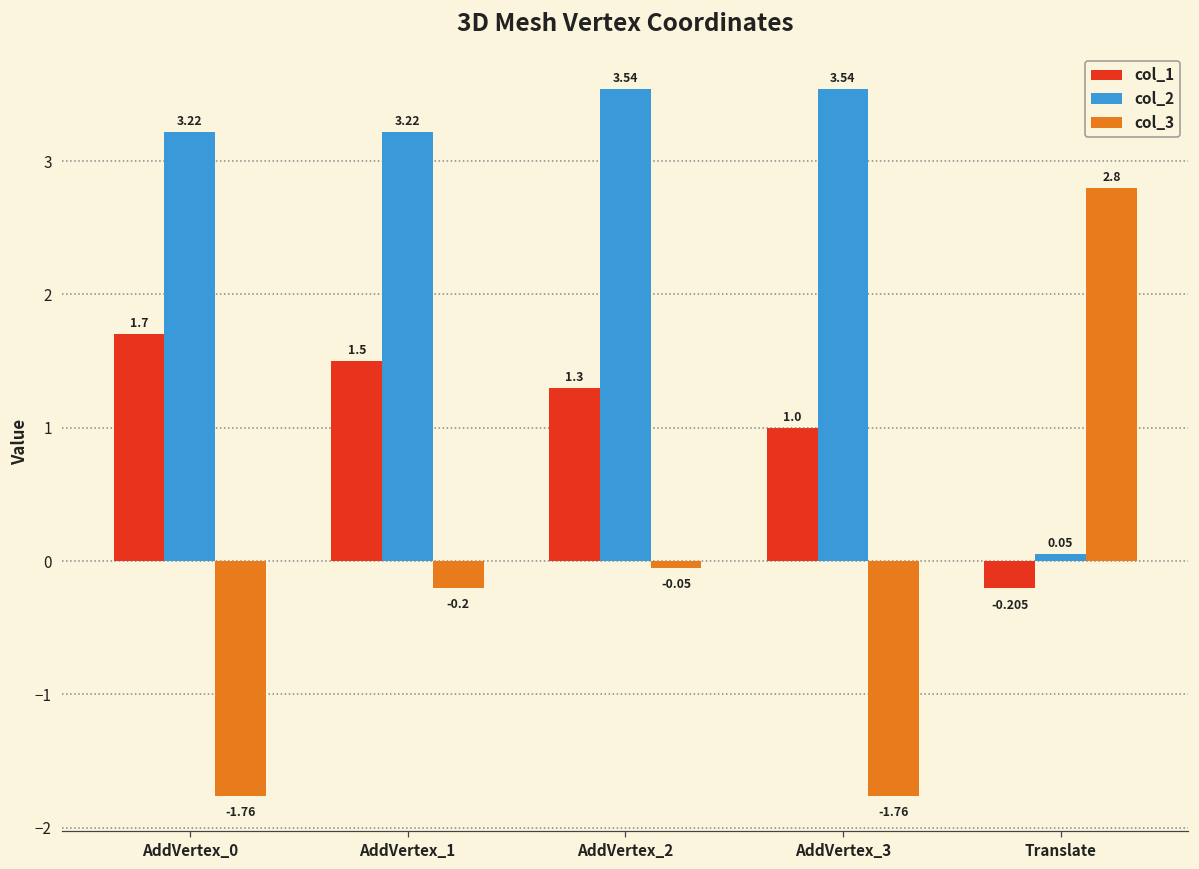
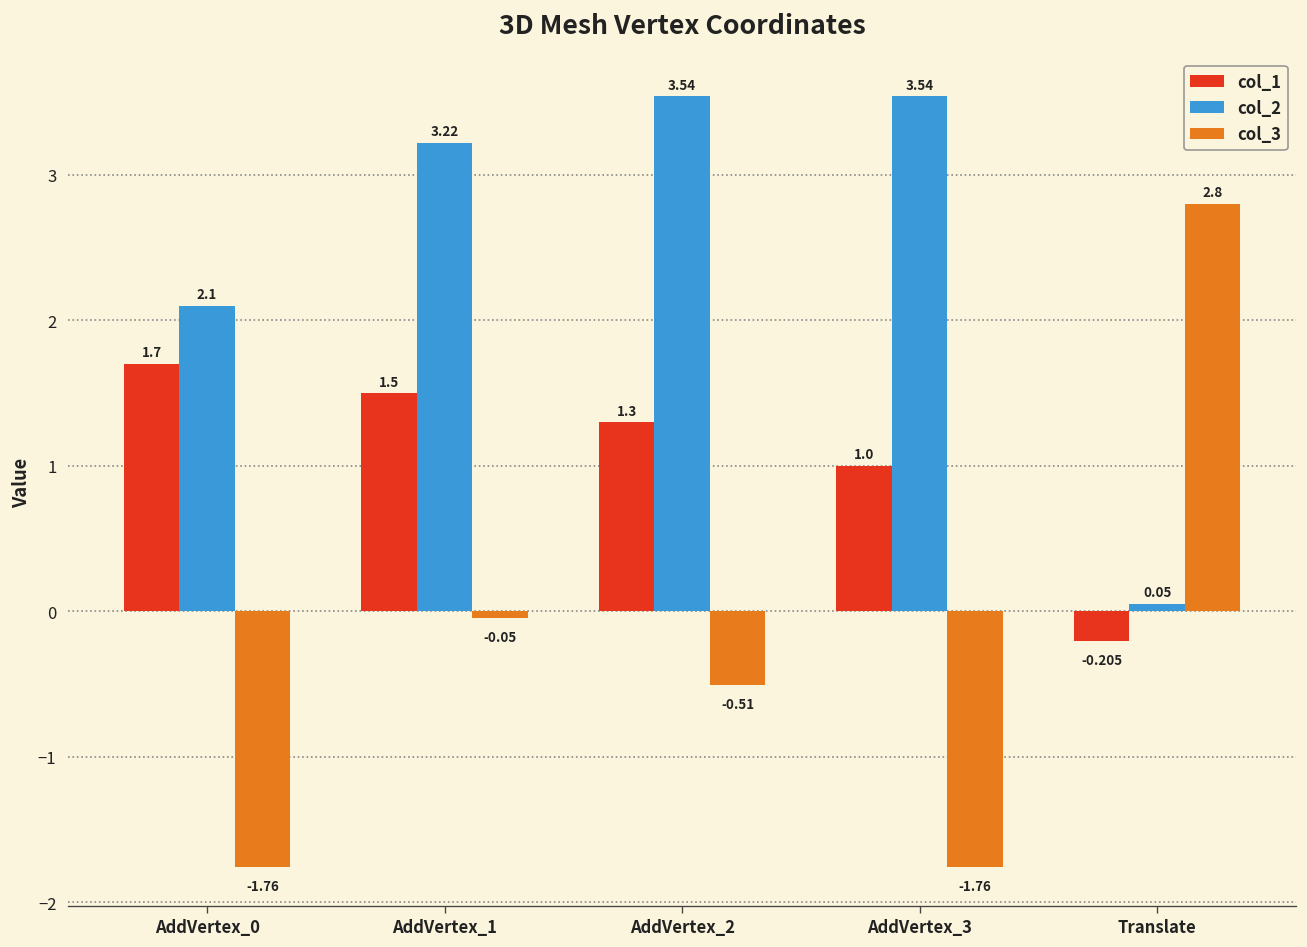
col_2, AddVertex_0: 3.22 -> 2.1
col_3, AddVertex_1: -0.2 -> -0.05
col_3, AddVertex_2: -0.05 -> -0.51
